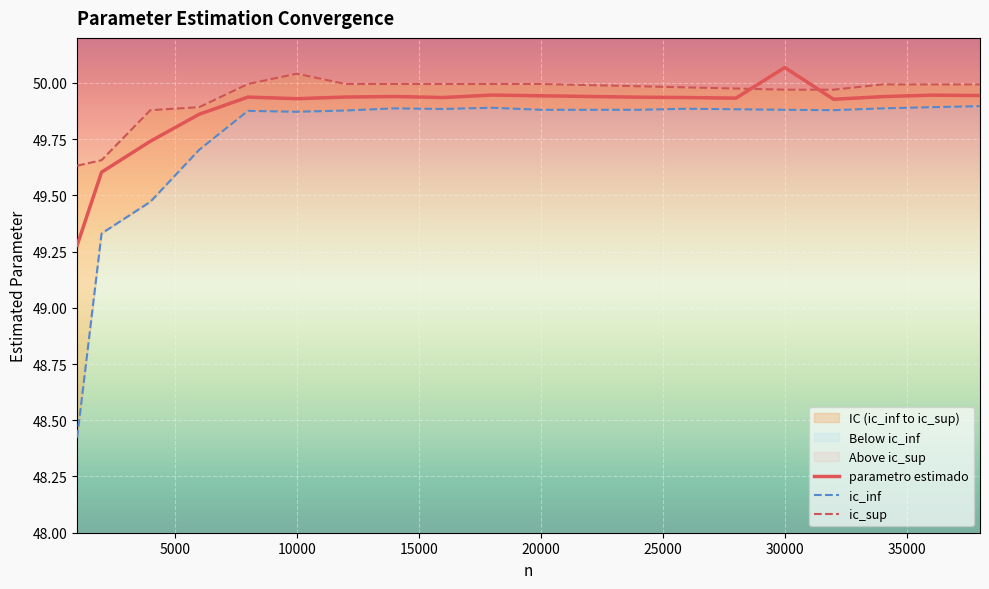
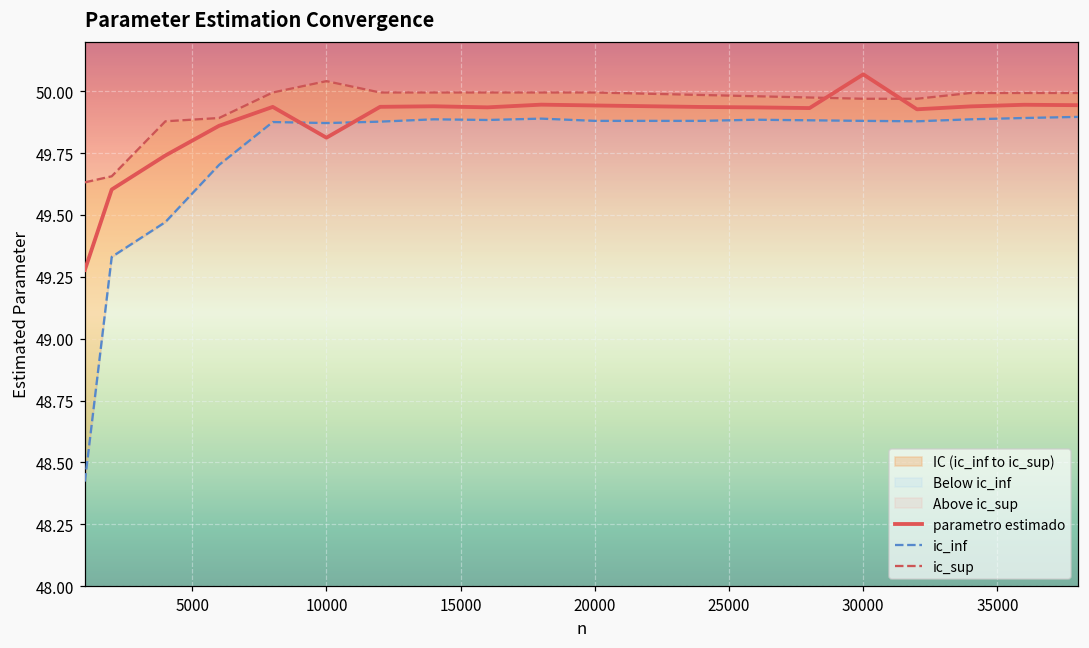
parametro estimado, 10000: 49.93 -> 49.81
